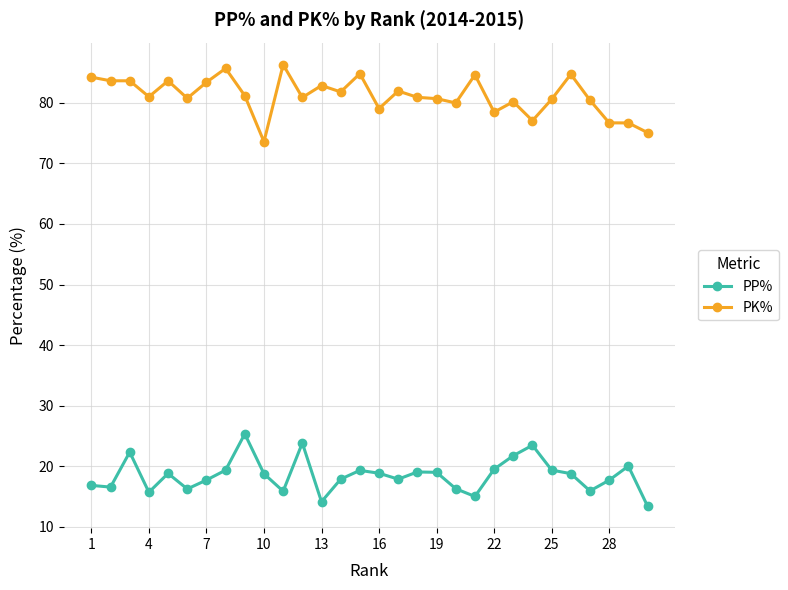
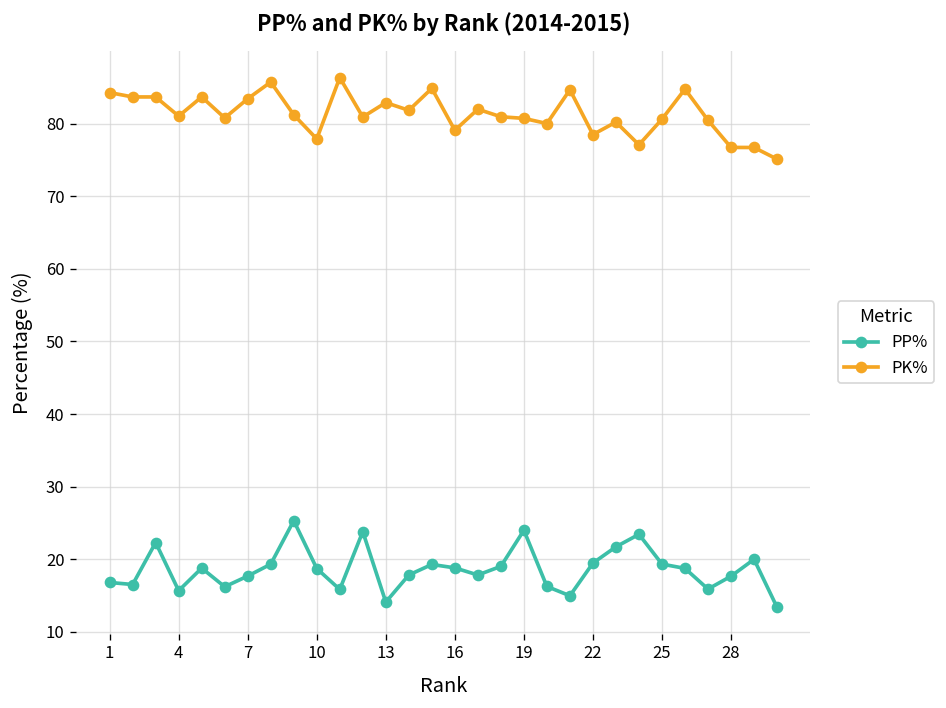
PK%, 10: 74 -> 78
PP%, 19: 19 -> 24
